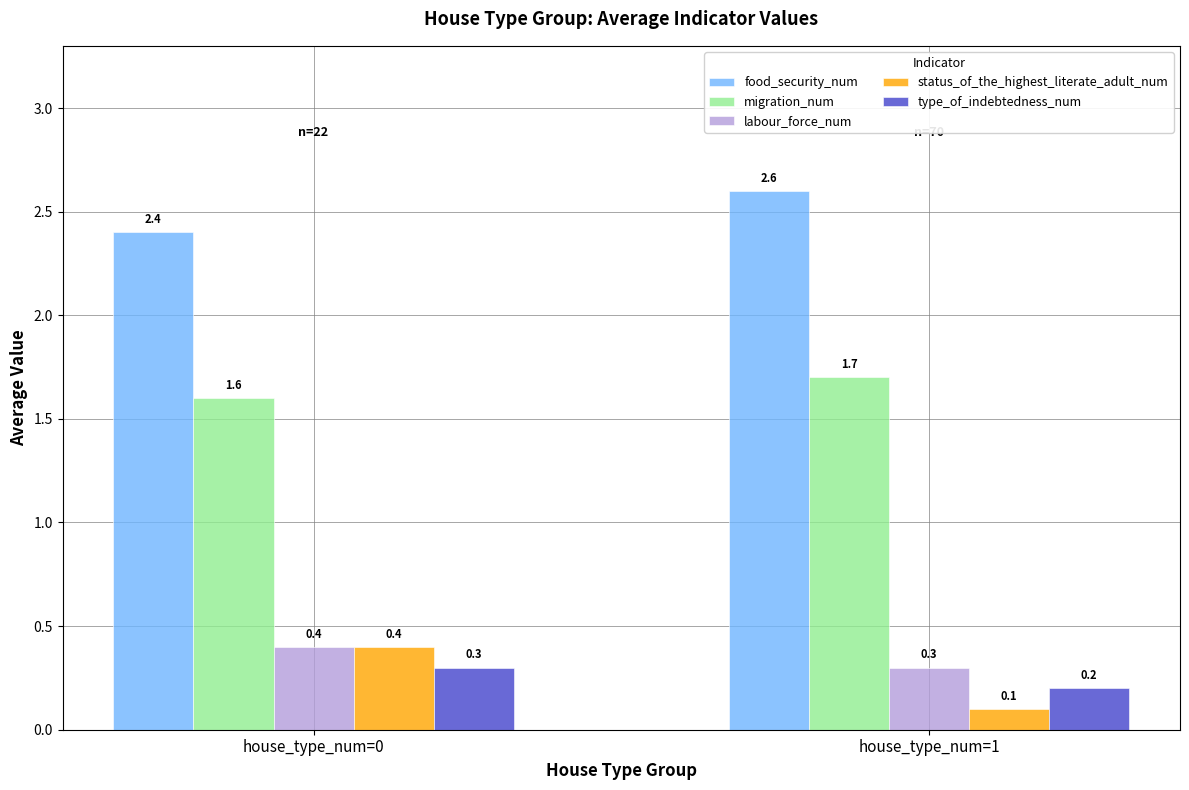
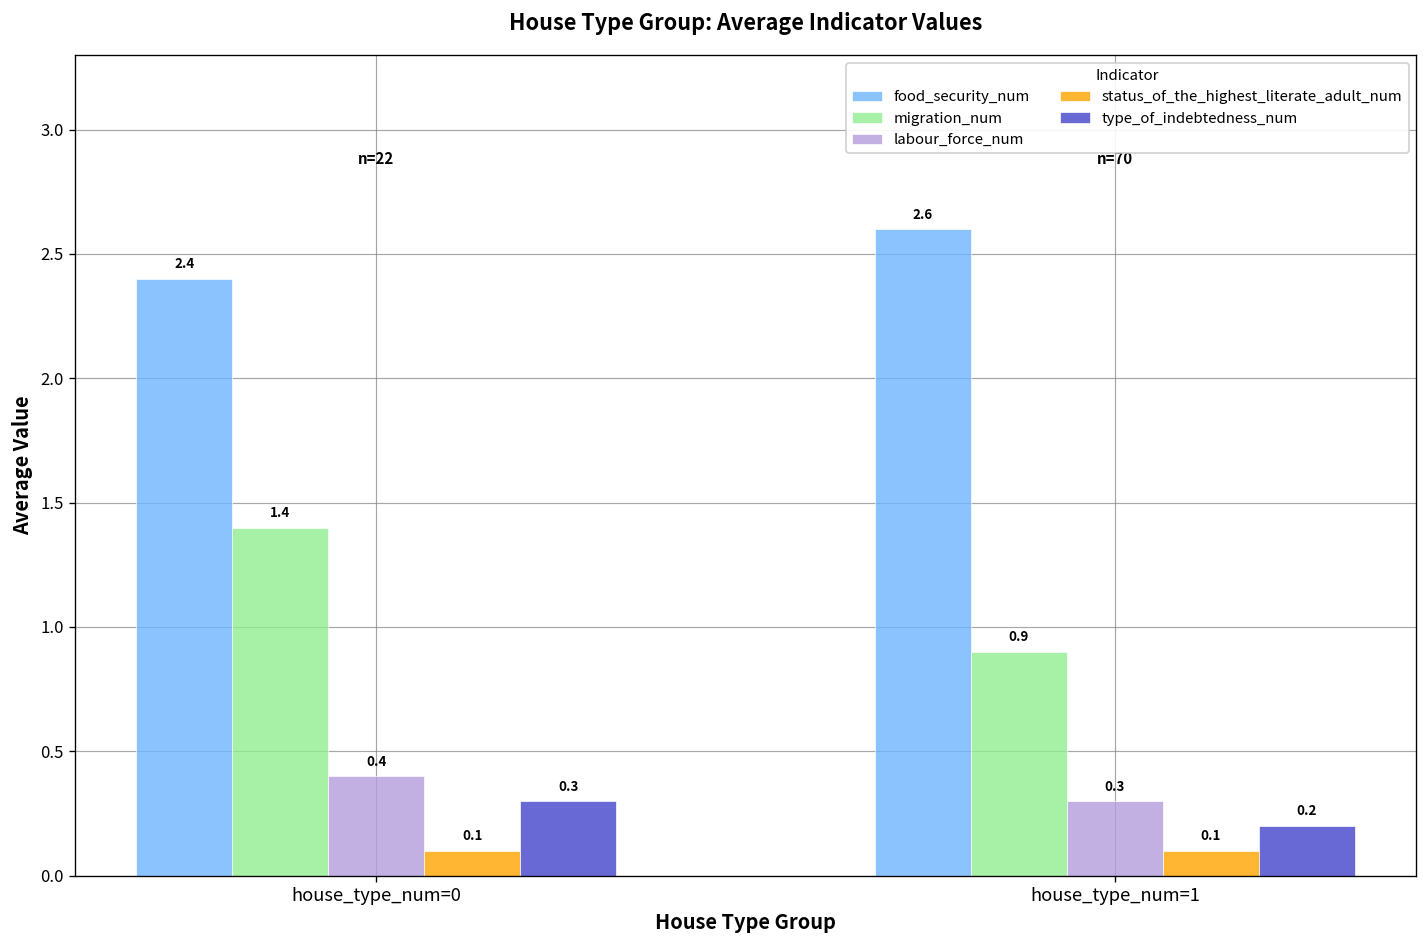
migration_num, house_type_num=0: 1.6 -> 1.4
status_of_the_highest_literate_adult_num, house_type_num=0: 0.4 -> 0.1
migration_num, house_type_num=1: 1.7 -> 0.9
